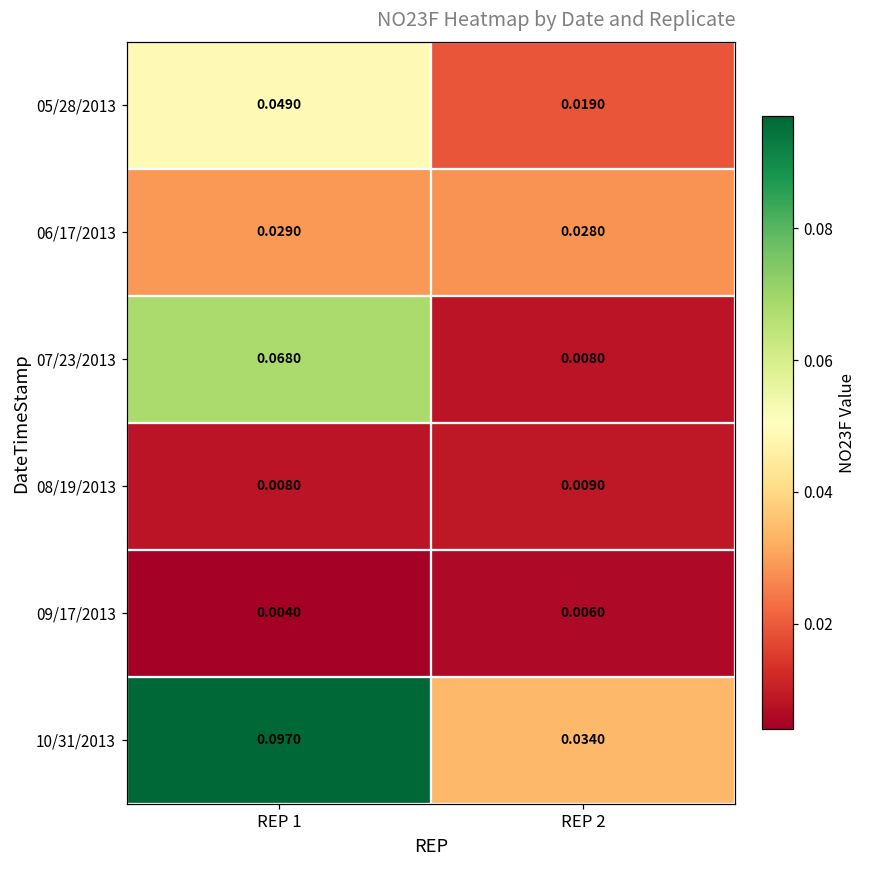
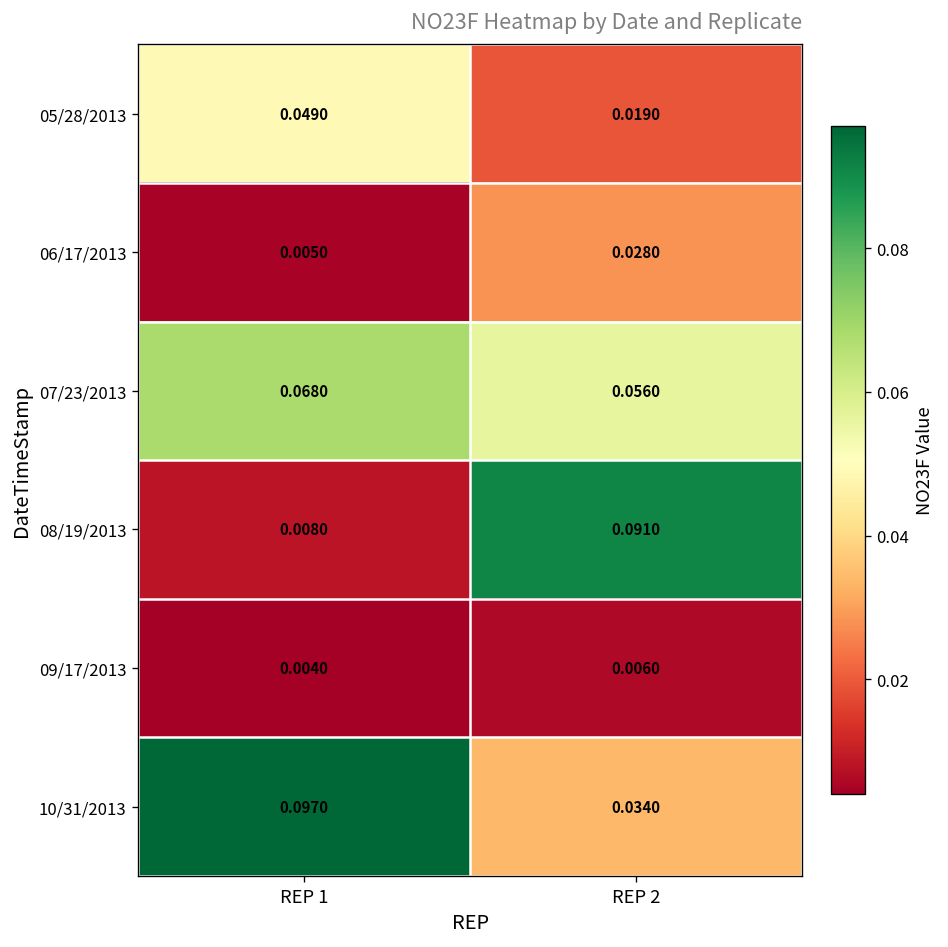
06/17/2013, REP 1: 0.0290 -> 0.0050
07/23/2013, REP 2: 0.0080 -> 0.0560
08/19/2013, REP 2: 0.0090 -> 0.0910
